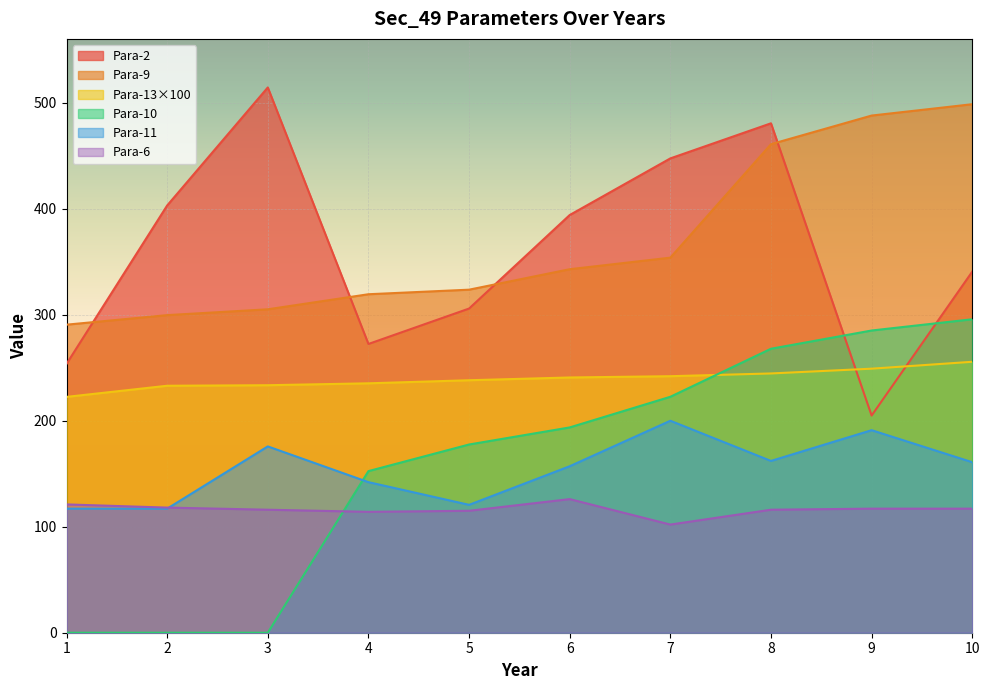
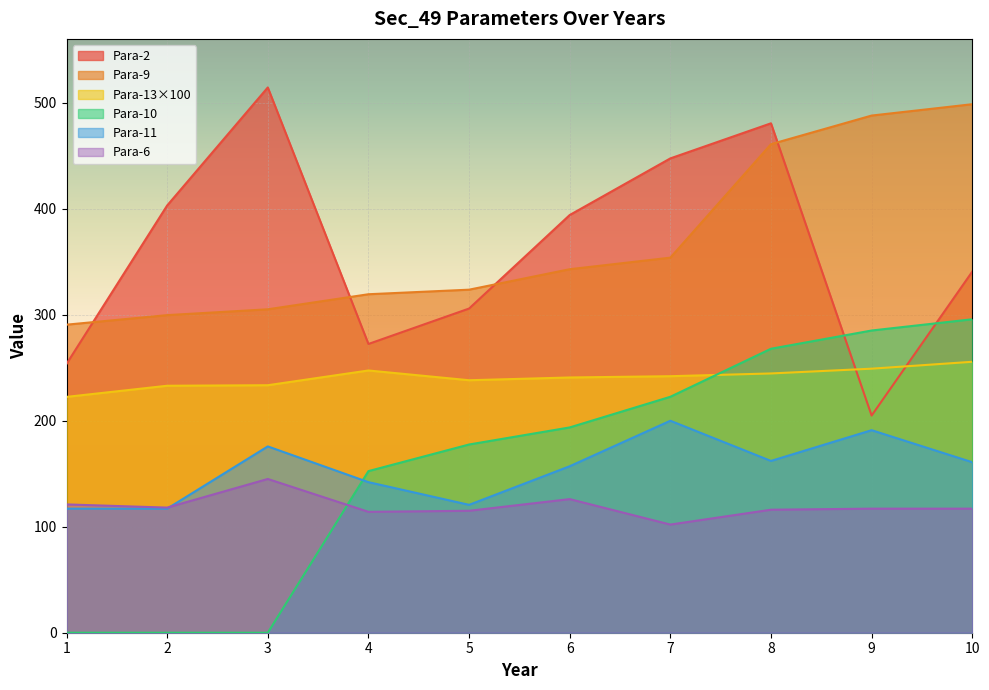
Para-6, 3: 116 -> 145
Para-13×100, 4: 235 -> 247
